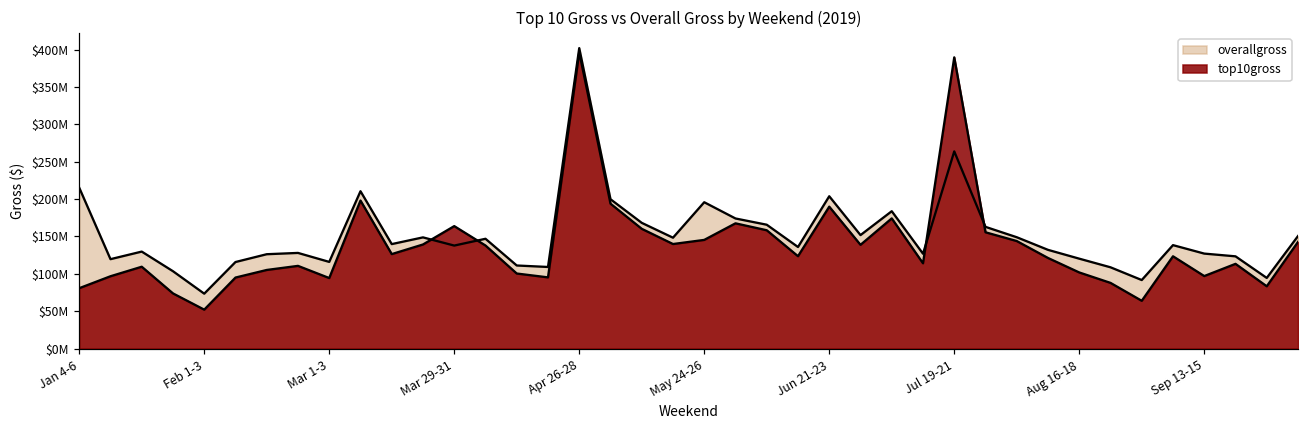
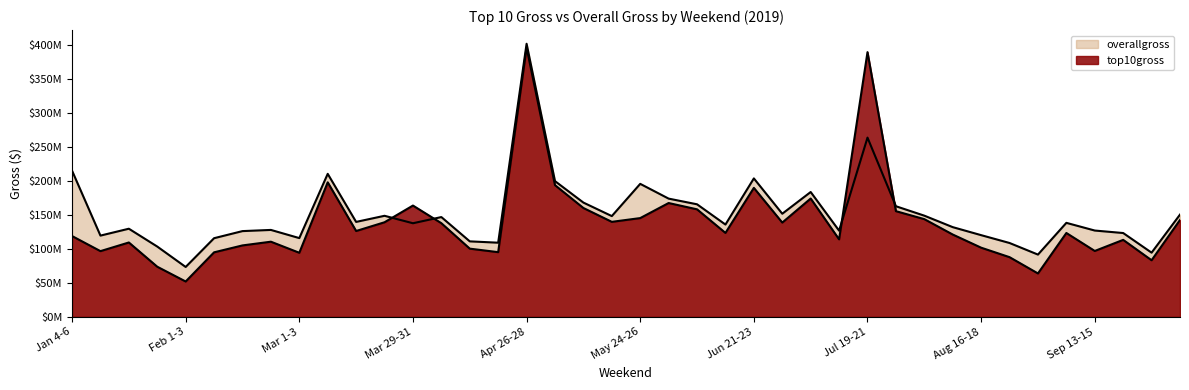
top10gross, Jan 4-6: $80000000 -> $120000000
